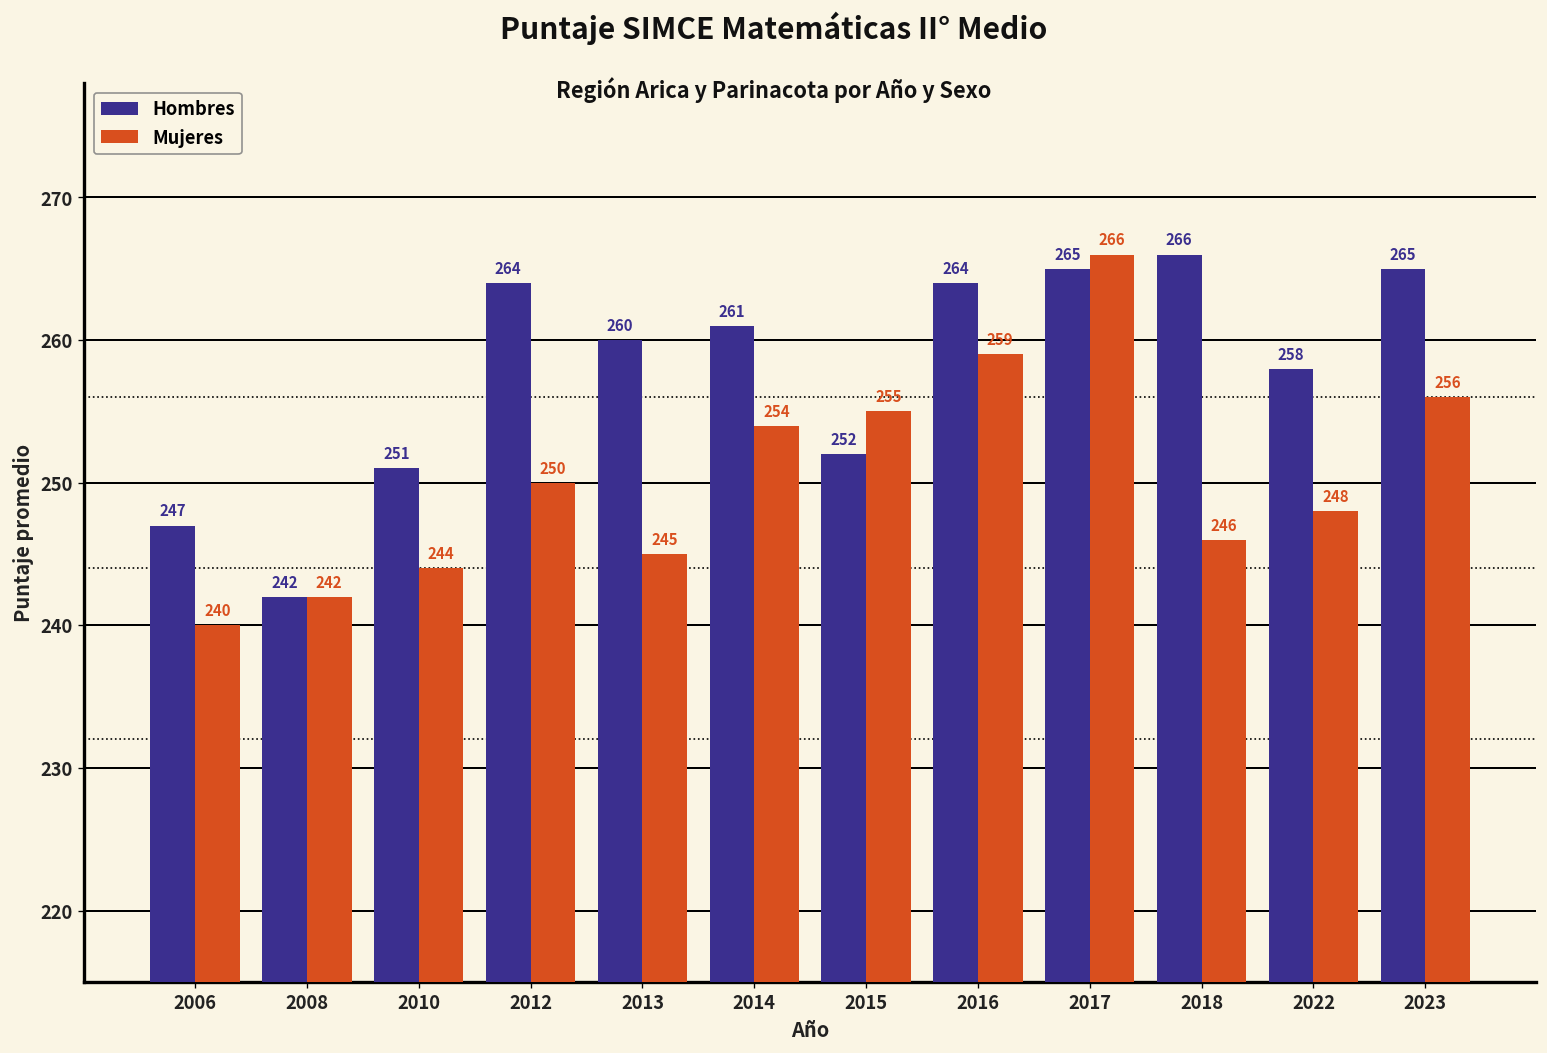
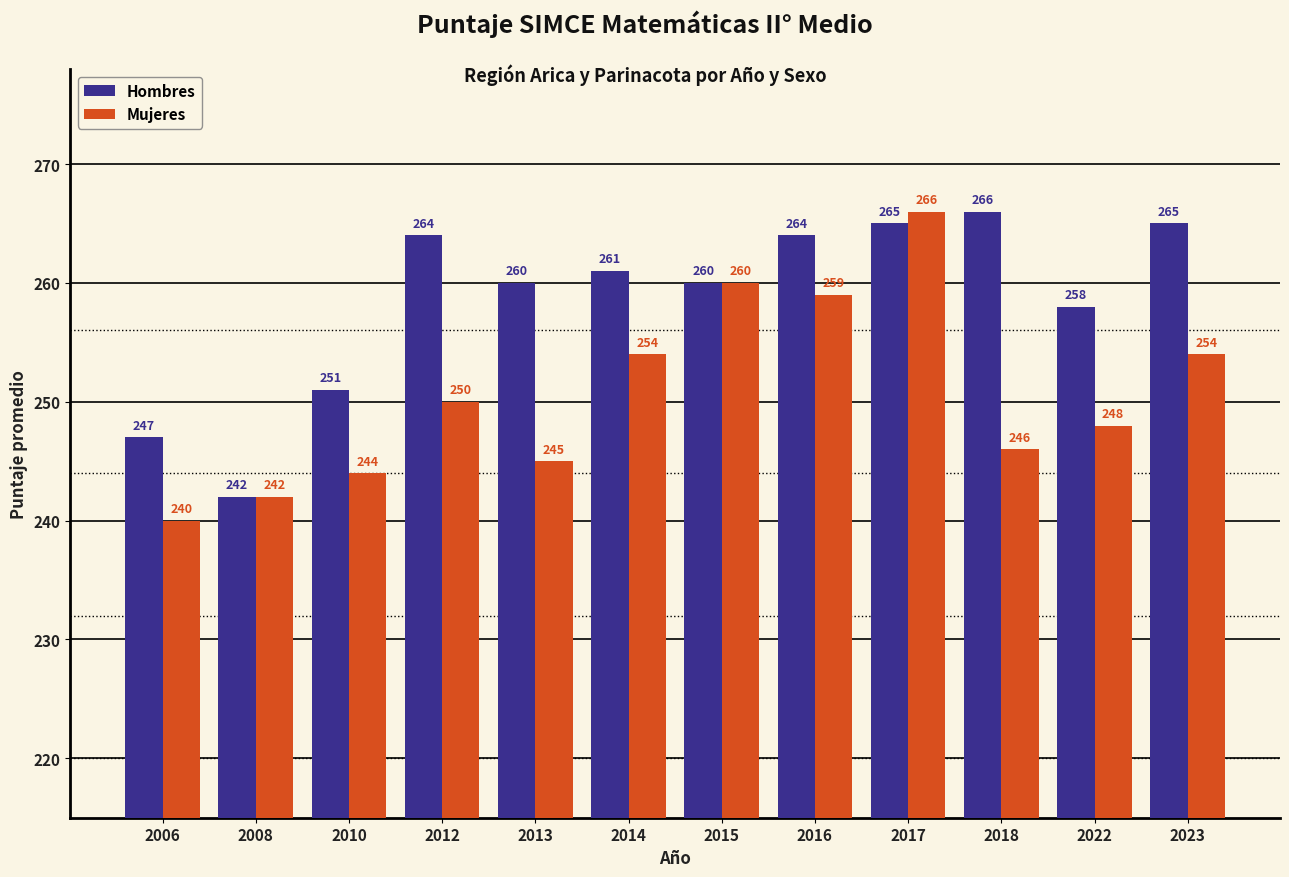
Hombres, 2015: 252 -> 260
Mujeres, 2015: 255 -> 260
Mujeres, 2023: 256 -> 254
